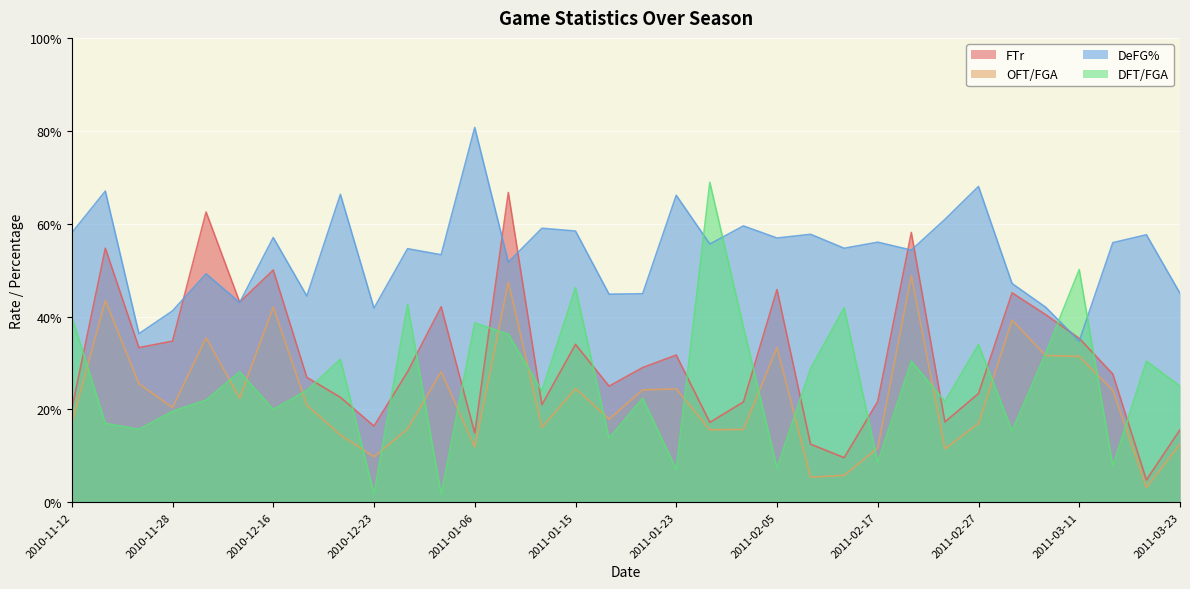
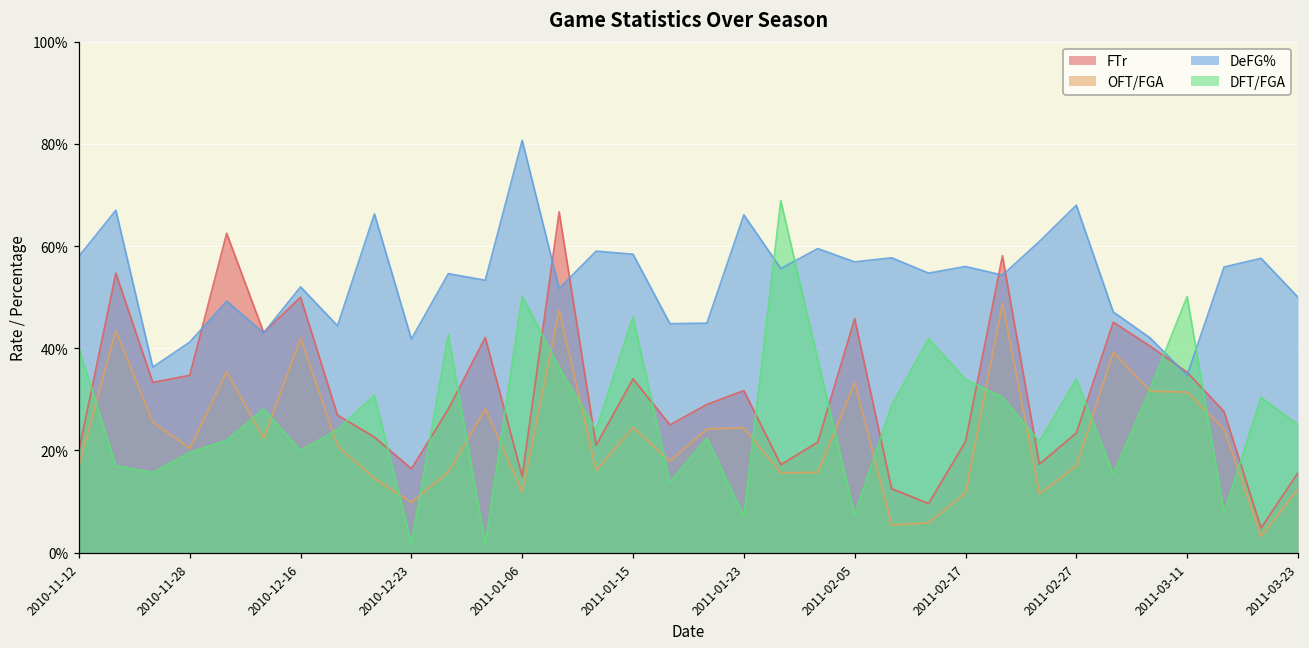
DeFG%, 2010-12-16: 57% -> 52%
DFT/FGA, 2011-01-06: 39% -> 50%
DFT/FGA, 2011-02-17: 9% -> 34%
DeFG%, 2011-03-23: 45% -> 50%
